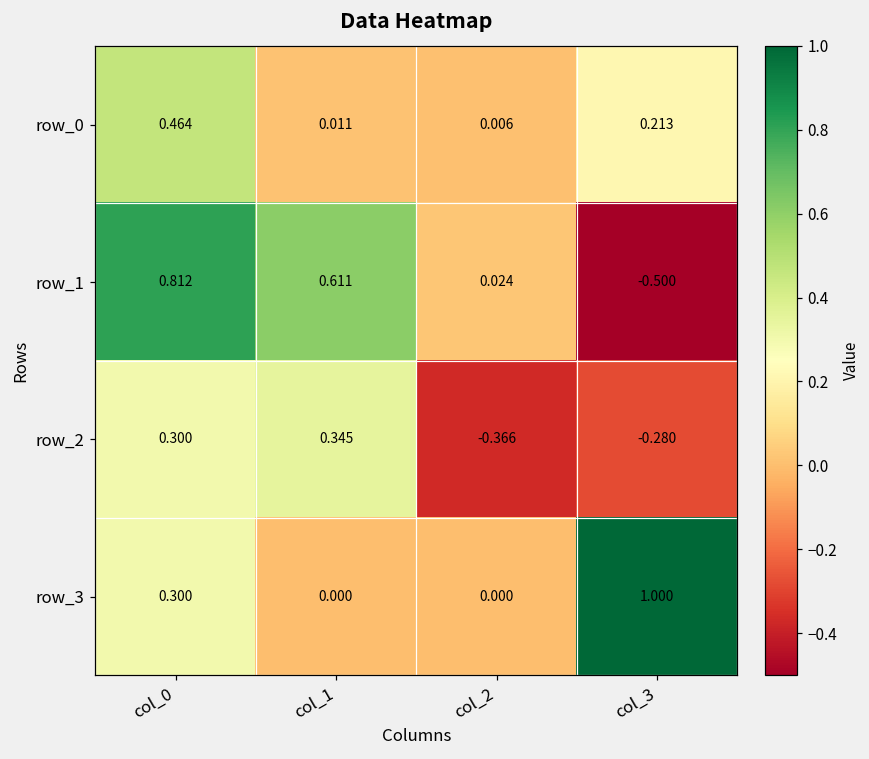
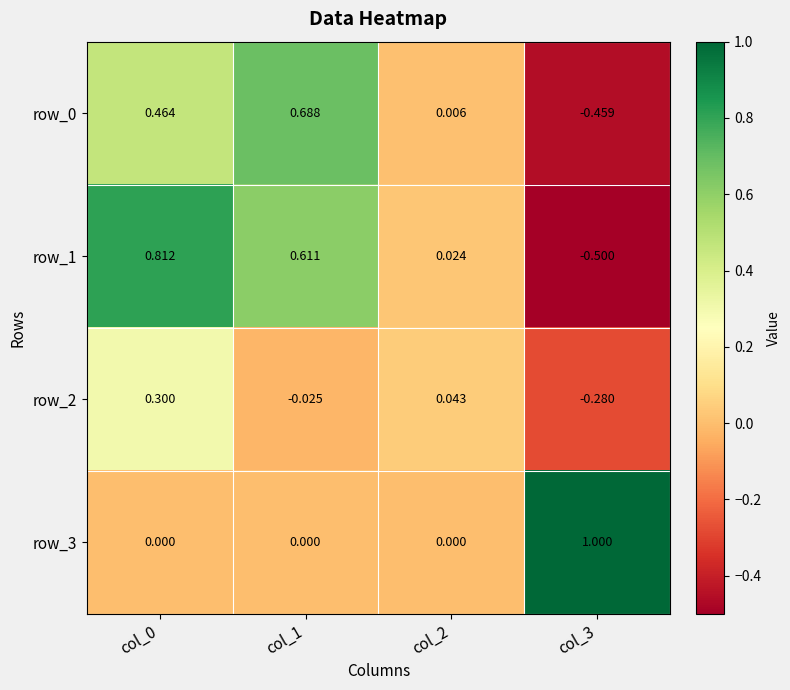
row_0, col_1: 0.011 -> 0.688
row_0, col_3: 0.213 -> -0.459
row_2, col_1: 0.345 -> -0.025
row_2, col_2: -0.366 -> 0.043
row_3, col_0: 0.300 -> 0.000
